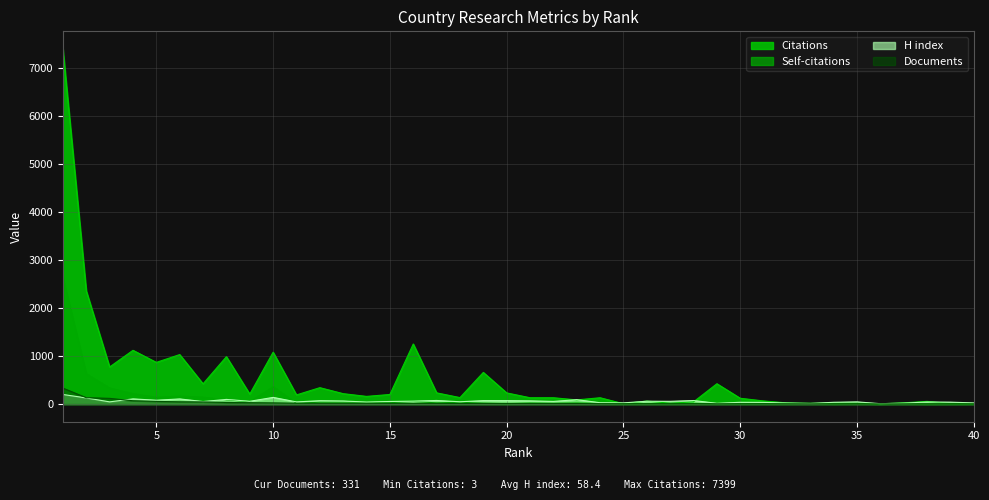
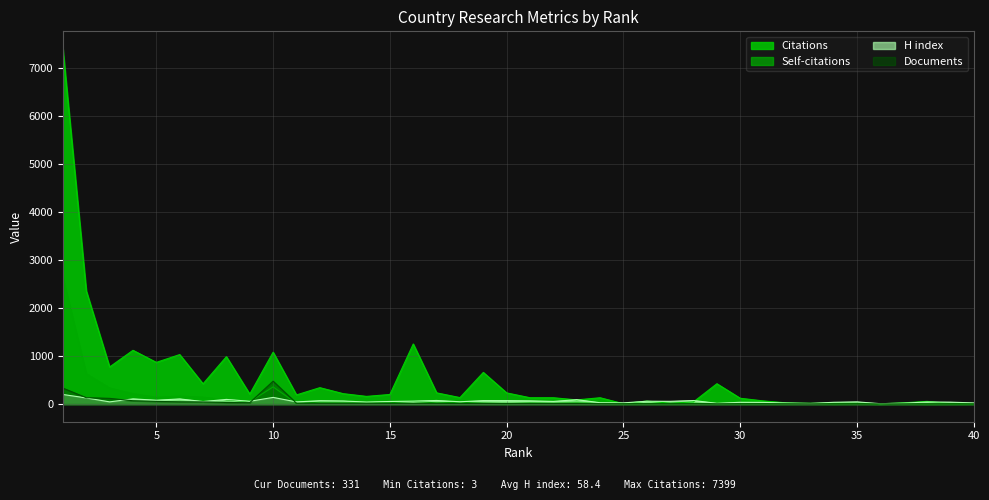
Documents, 10: 0 -> 500
